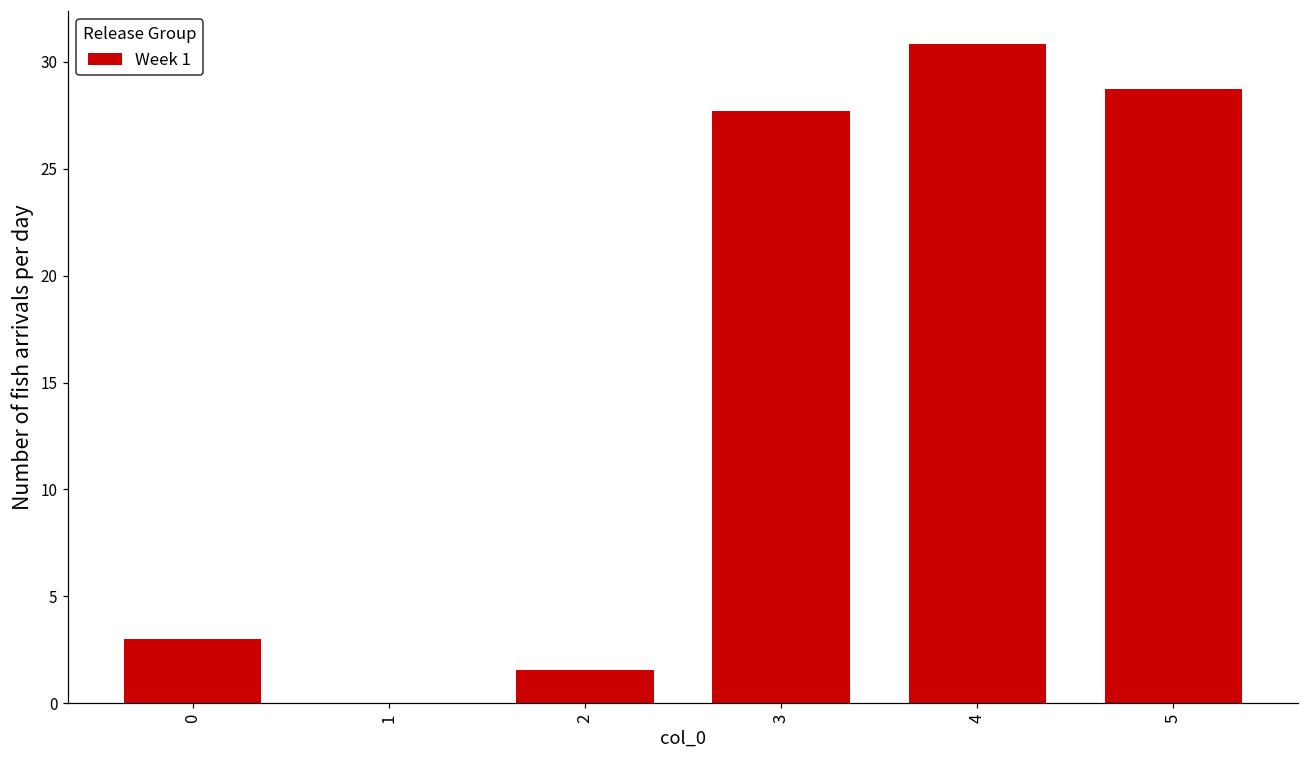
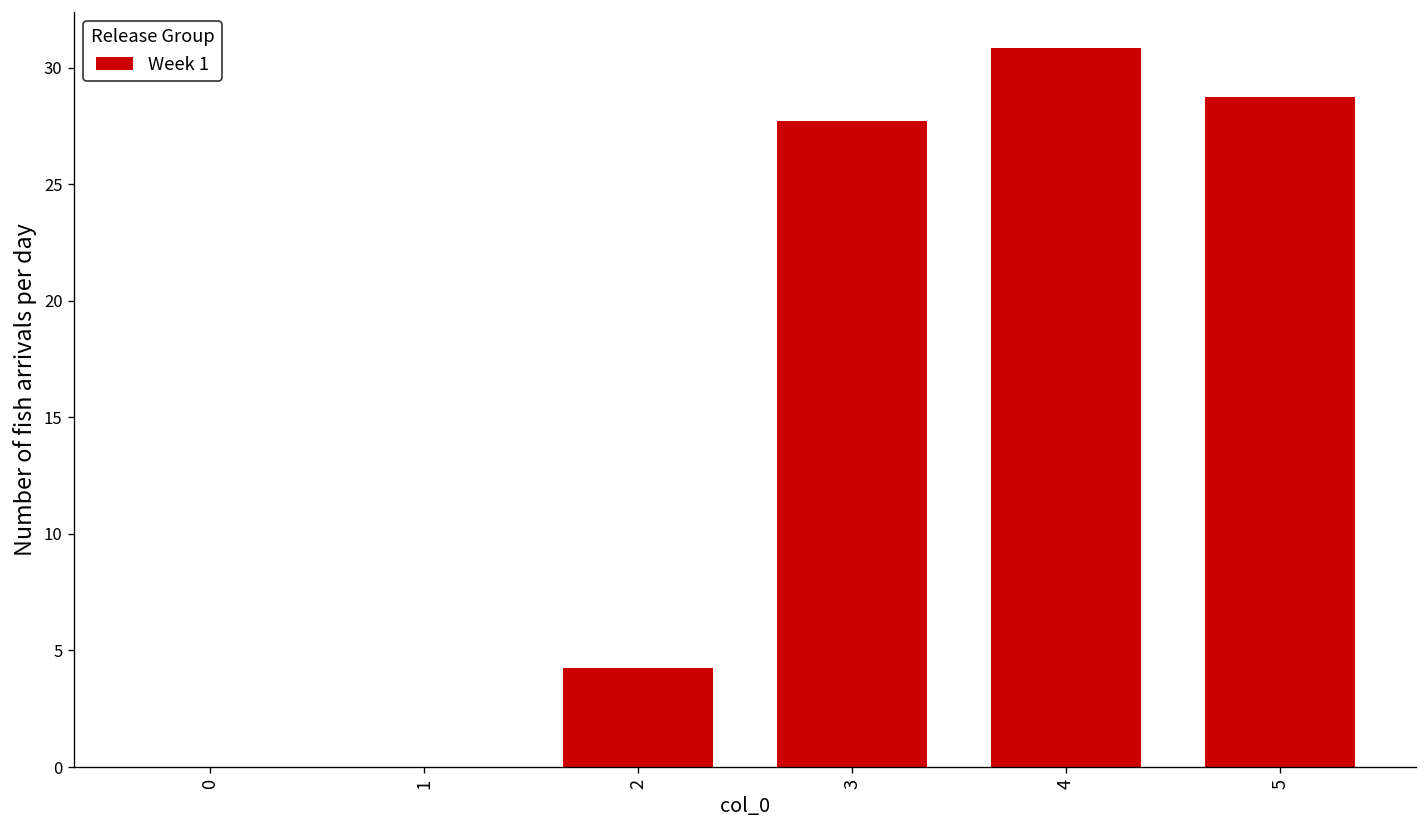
0: 3 -> 0
2: 1.6 -> 4.3
